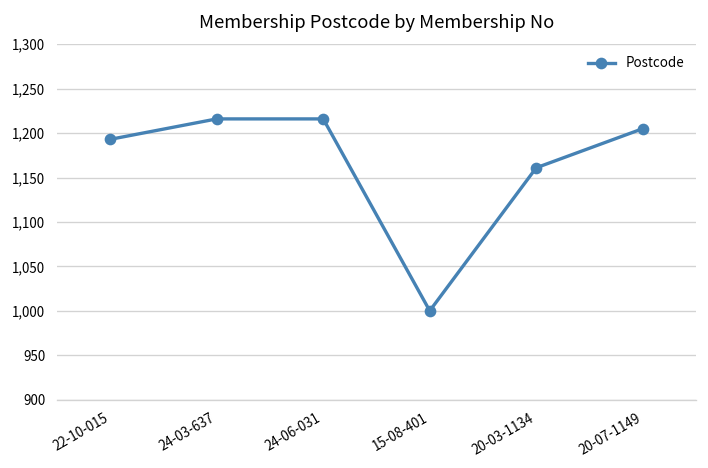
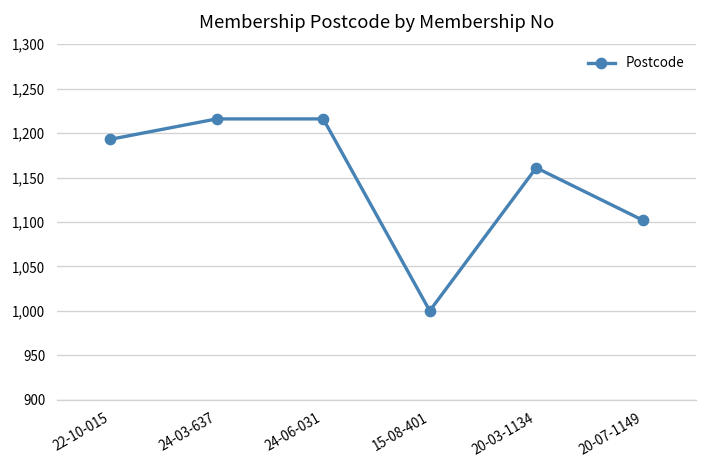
20-07-1149: 1,210 -> 1,100
